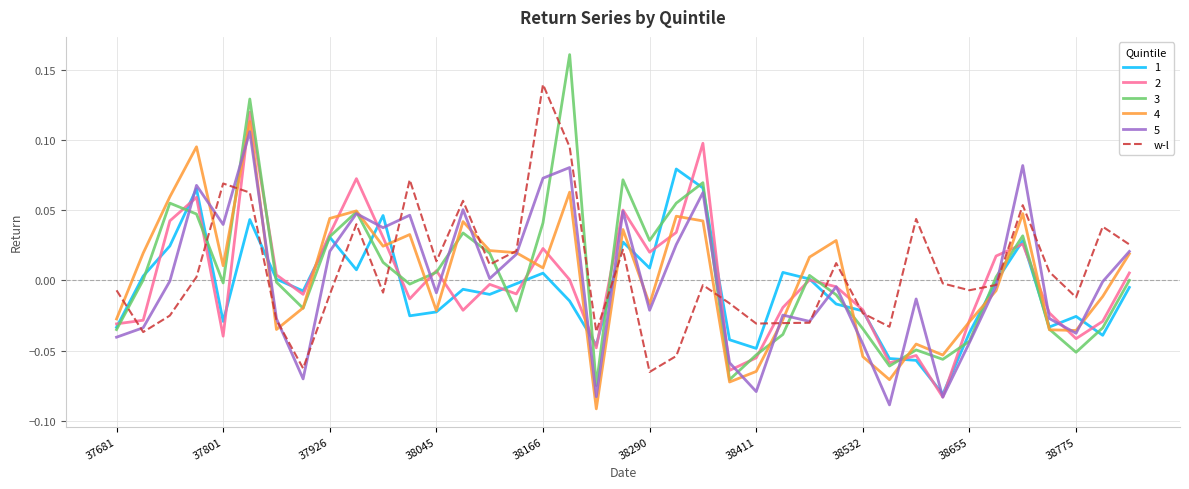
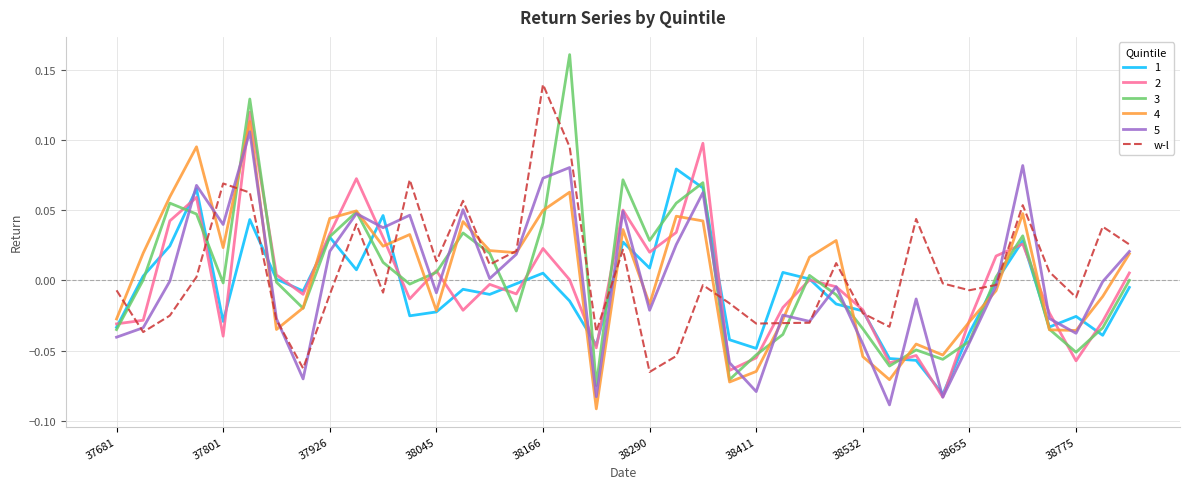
4, 37801: 0.010 -> 0.023
4, 38166: 0.009 -> 0.050
2, 38775: -0.041 -> -0.057
